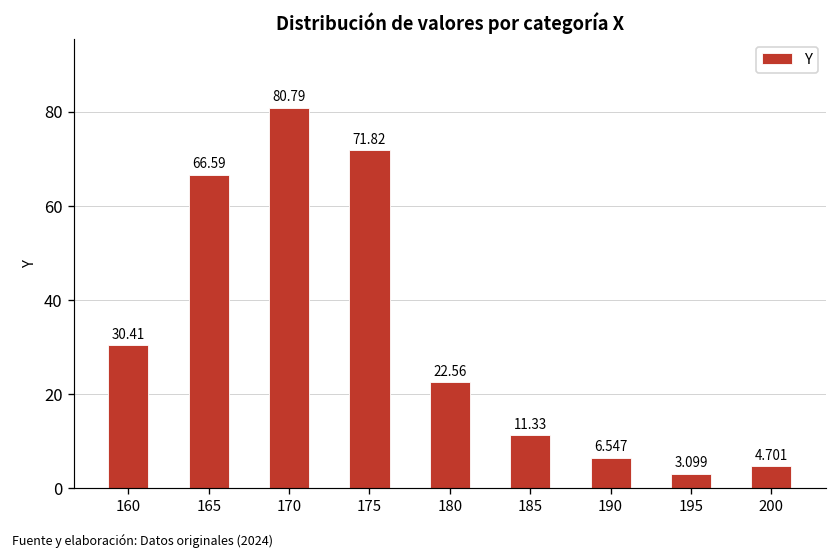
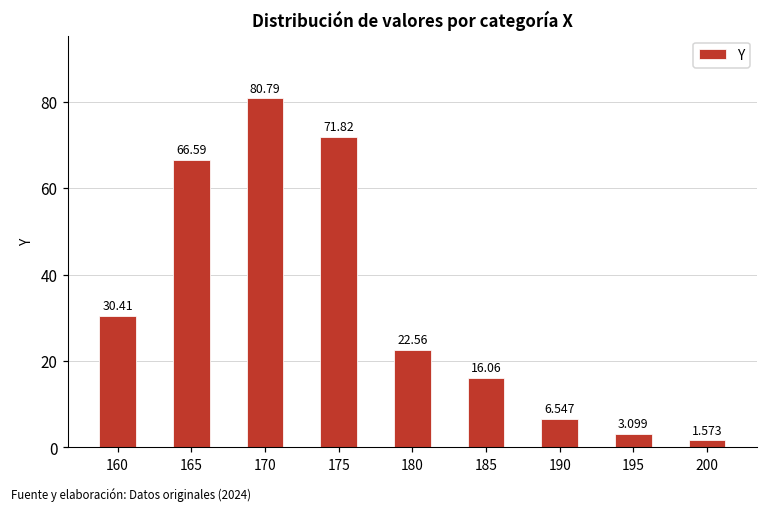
185: 11.33 -> 16.06
200: 4.701 -> 1.573
